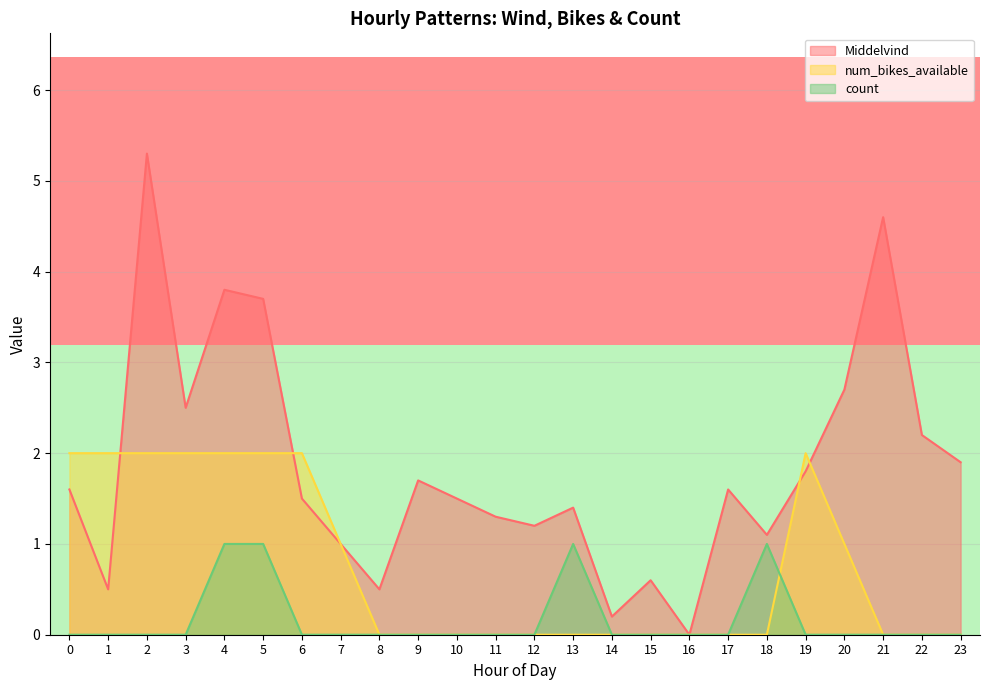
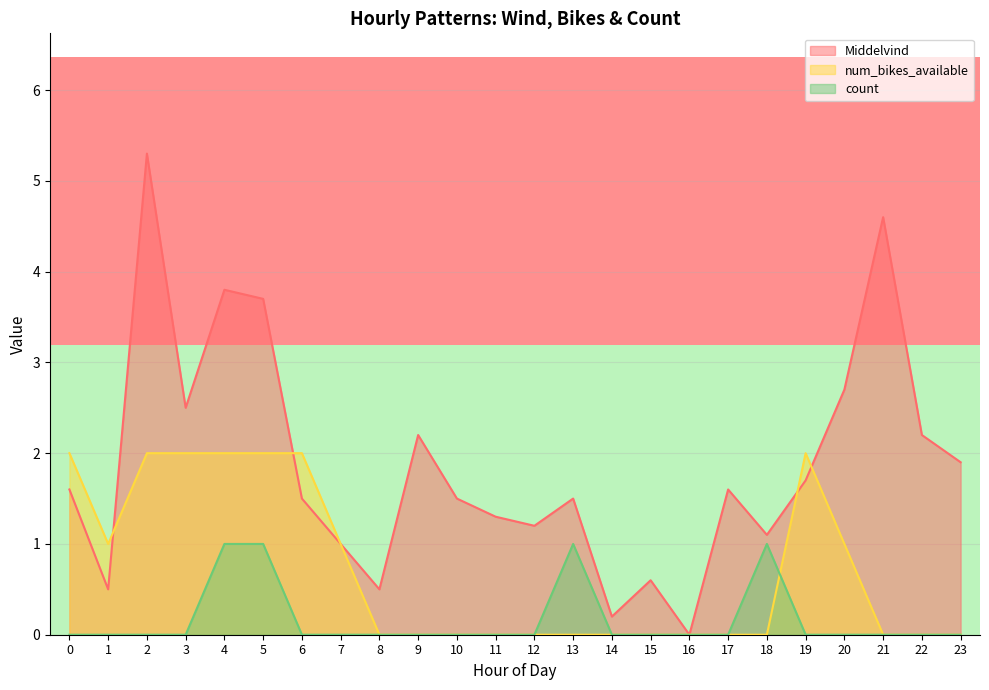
num_bikes_available, 1: 2 -> 1
Middelvind, 9: 1.7 -> 2.2
Middelvind, 13: 1.4 -> 1.5
Middelvind, 19: 1.8 -> 1.7
